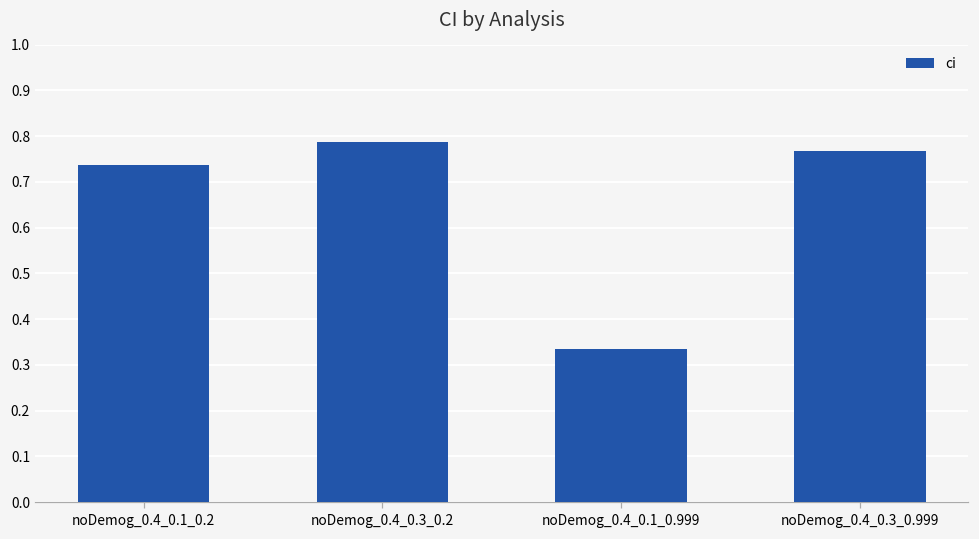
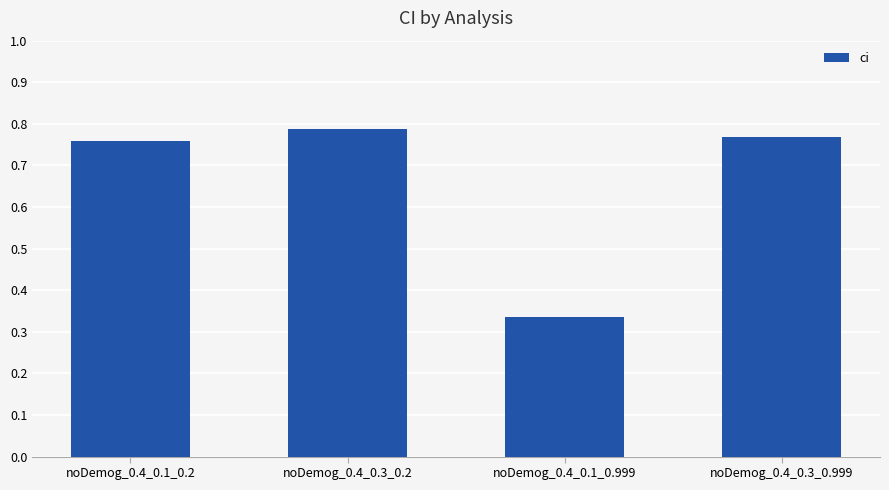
noDemog_0.4_0.1_0.2: 0.74 -> 0.76
